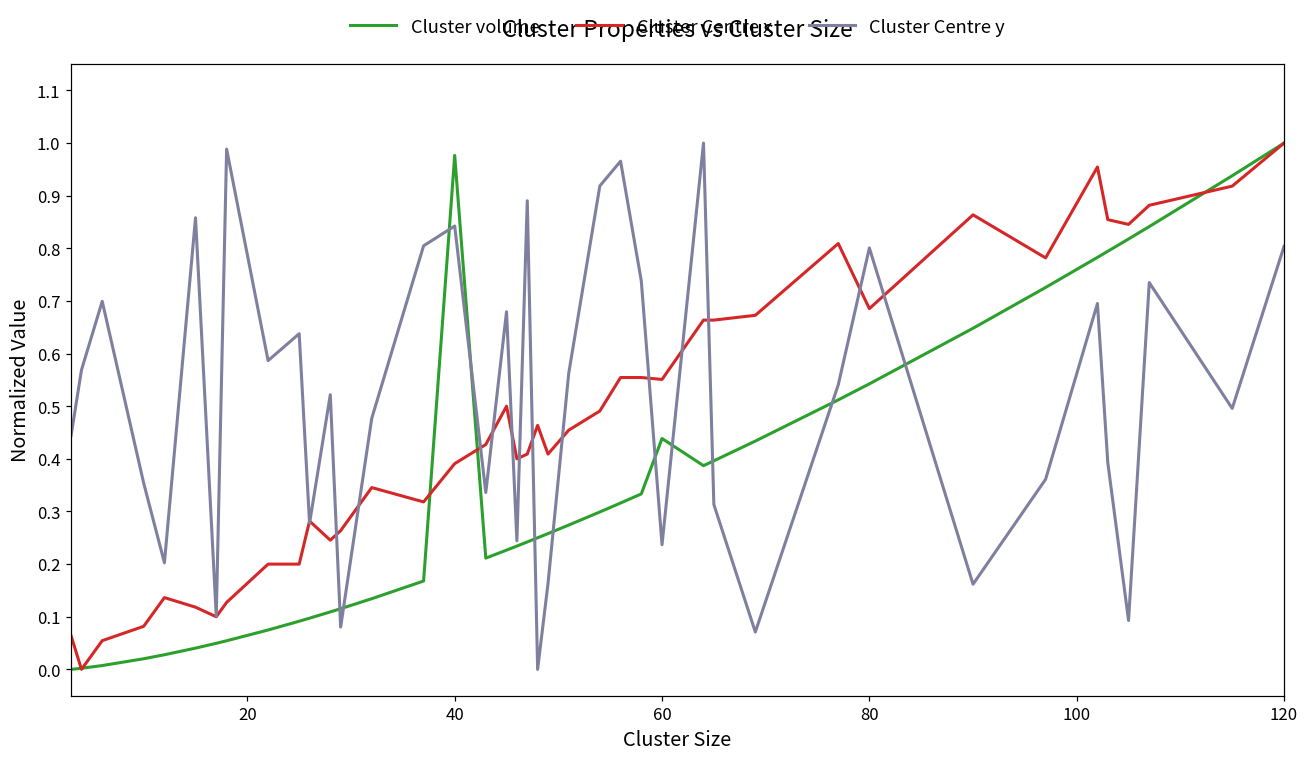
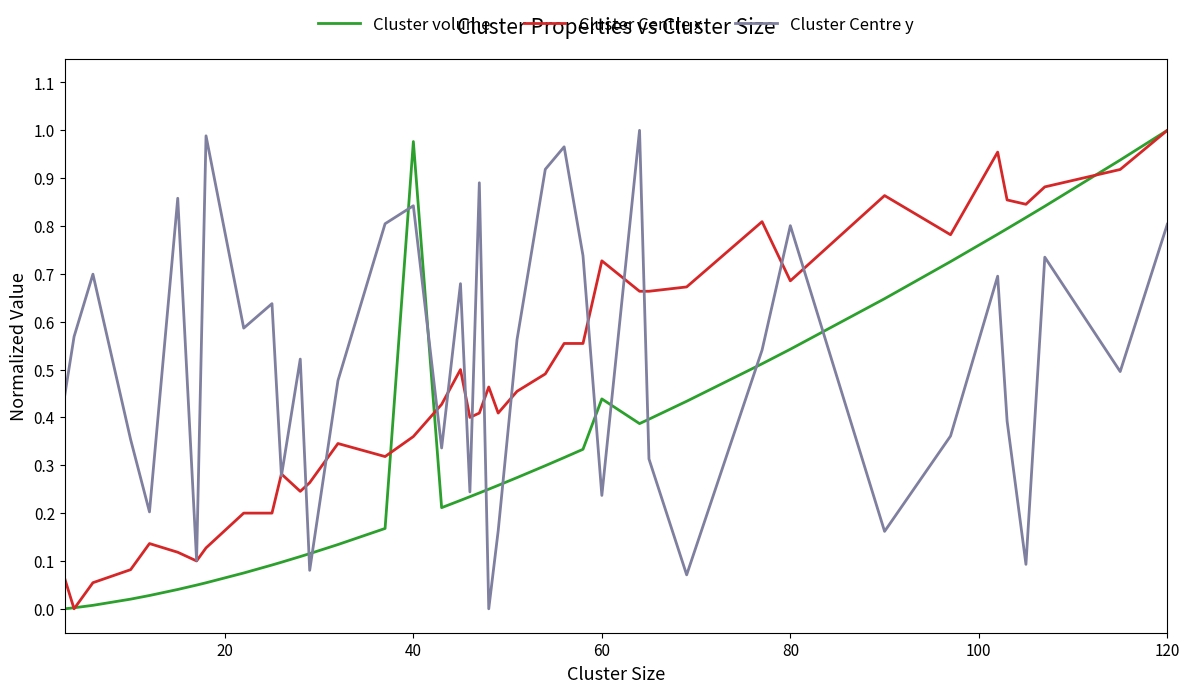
Cluster Centre x, 40: 0.39 -> 0.36
Cluster Centre x, 60: 0.55 -> 0.73
